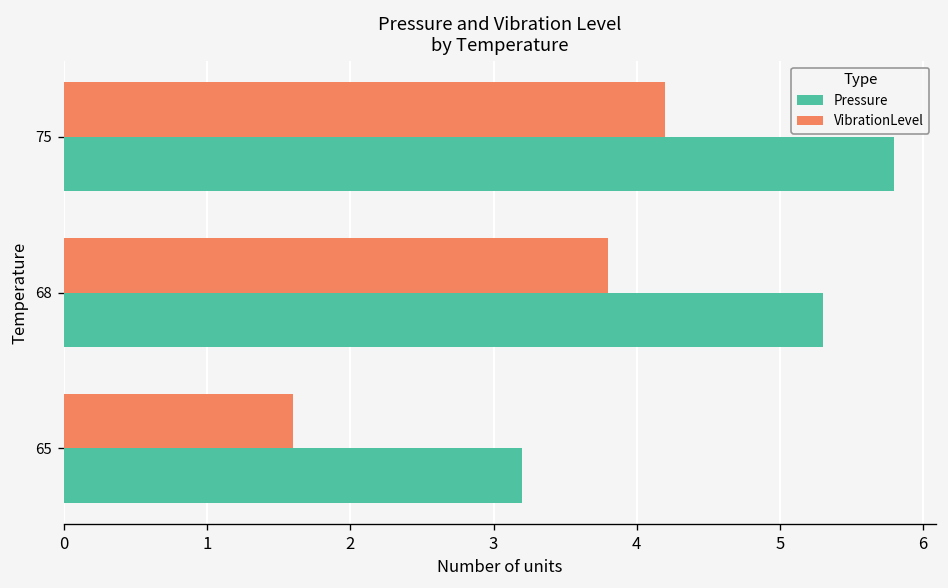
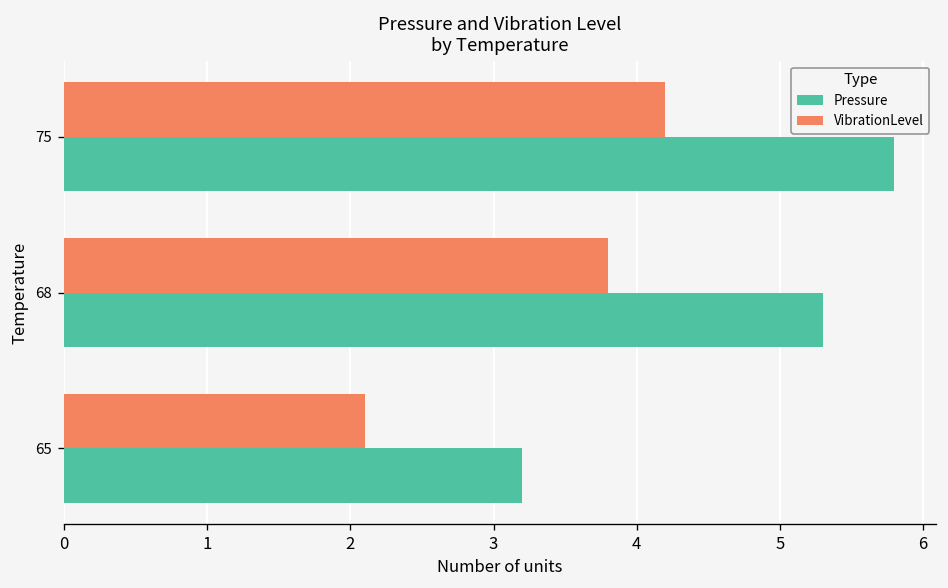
VibrationLevel, 65: 1.6 -> 2.1
